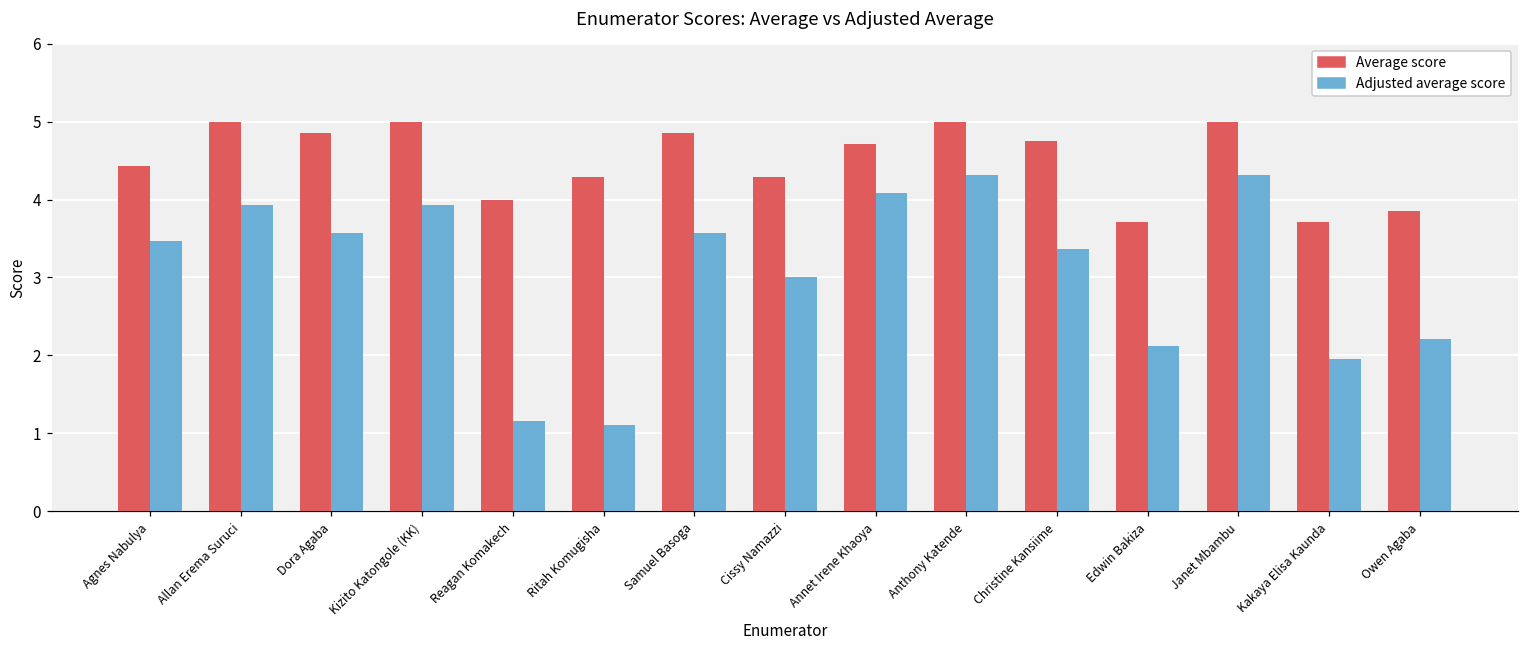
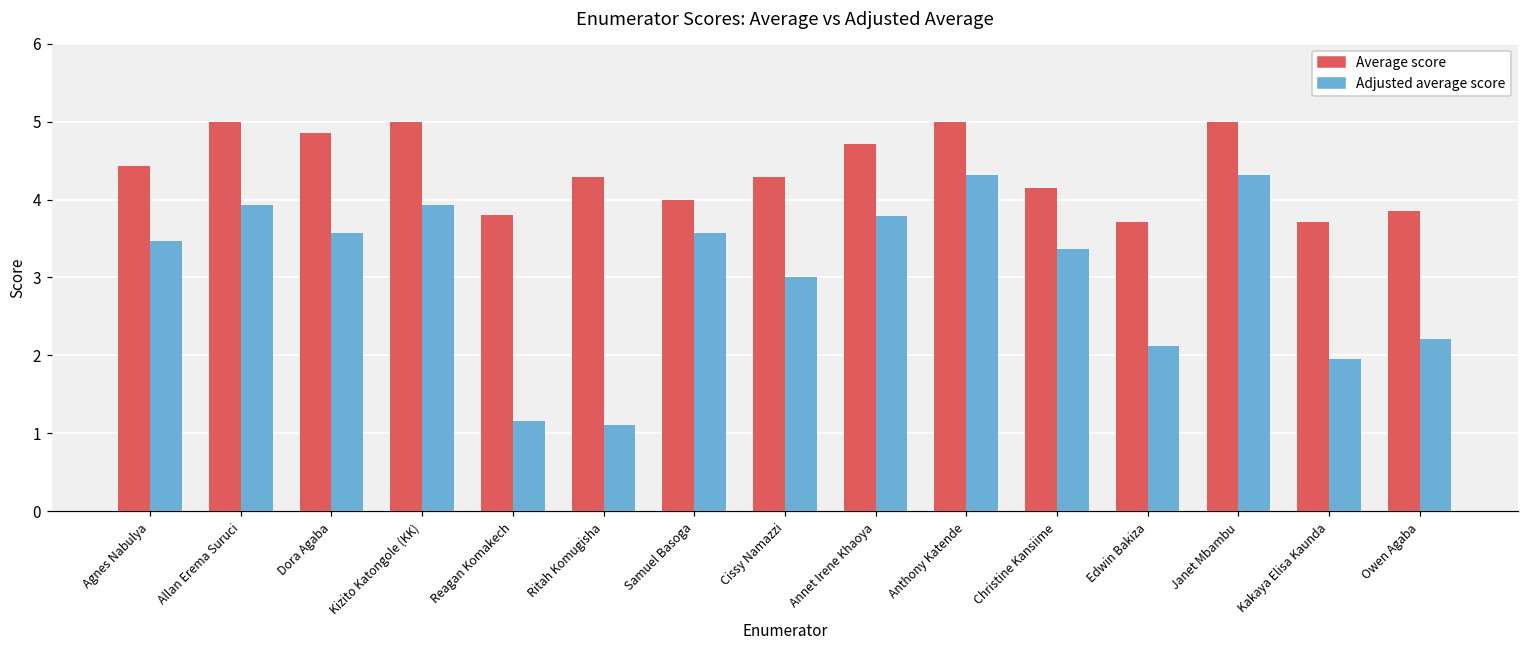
Average score, Reagan Komakech: 4.0 -> 3.8
Average score, Samuel Basoga: 4.9 -> 4.0
Adjusted average score, Annet Irene Khaoya: 4.1 -> 3.8
Average score, Christine Kansiime: 4.7 -> 4.1
